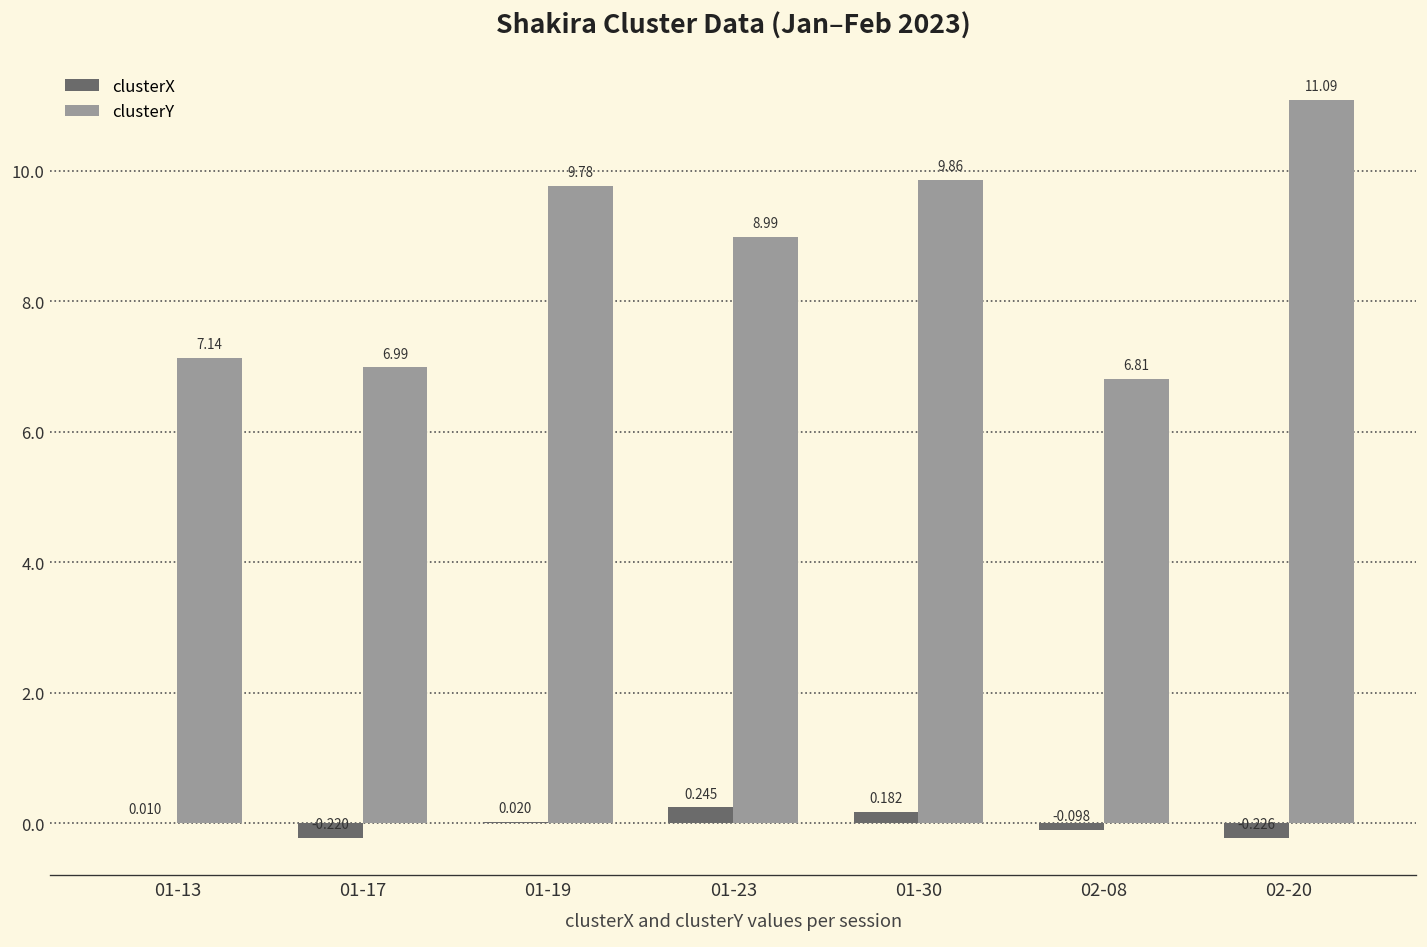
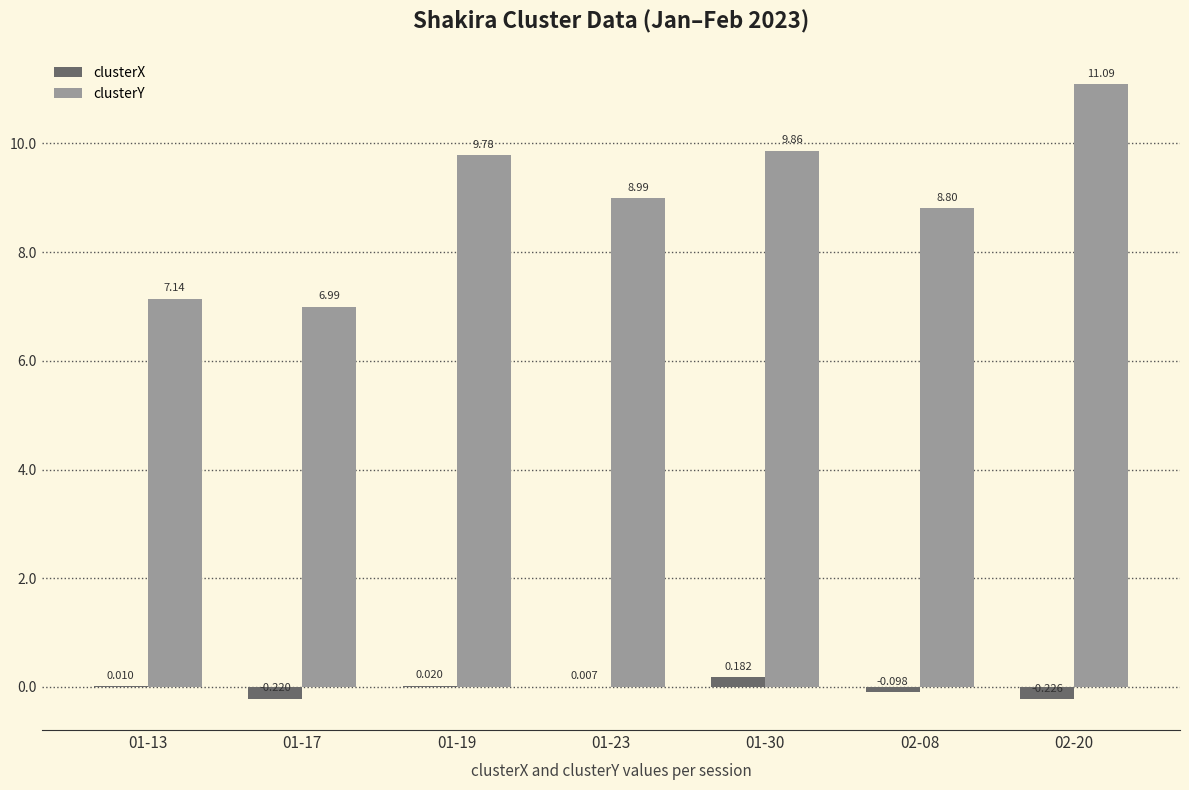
clusterX, 01-23: 0.245 -> 0.007
clusterY, 02-08: 6.81 -> 8.80
